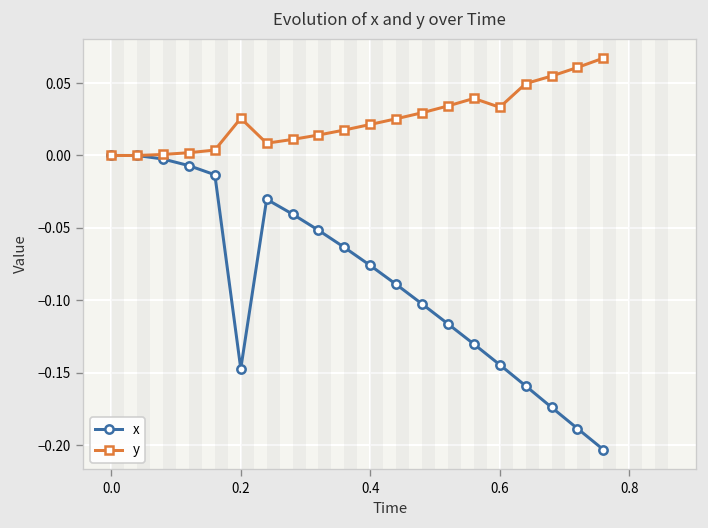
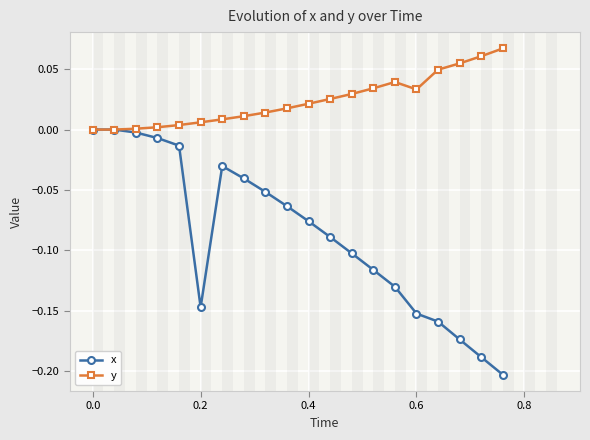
y, 0.2: 0.026 -> 0.006
x, 0.6: -0.144 -> -0.152
